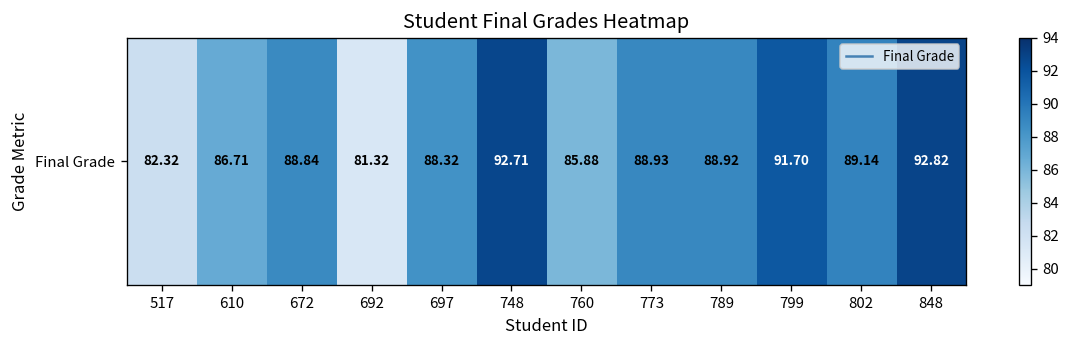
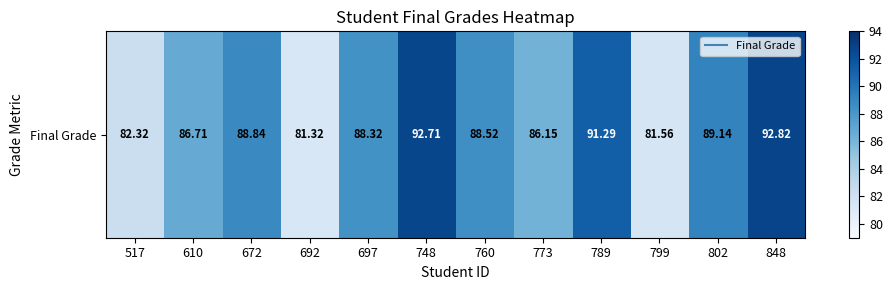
Final Grade, 760: 85.88 -> 88.52
Final Grade, 773: 88.93 -> 86.15
Final Grade, 789: 88.92 -> 91.29
Final Grade, 799: 91.70 -> 81.56
